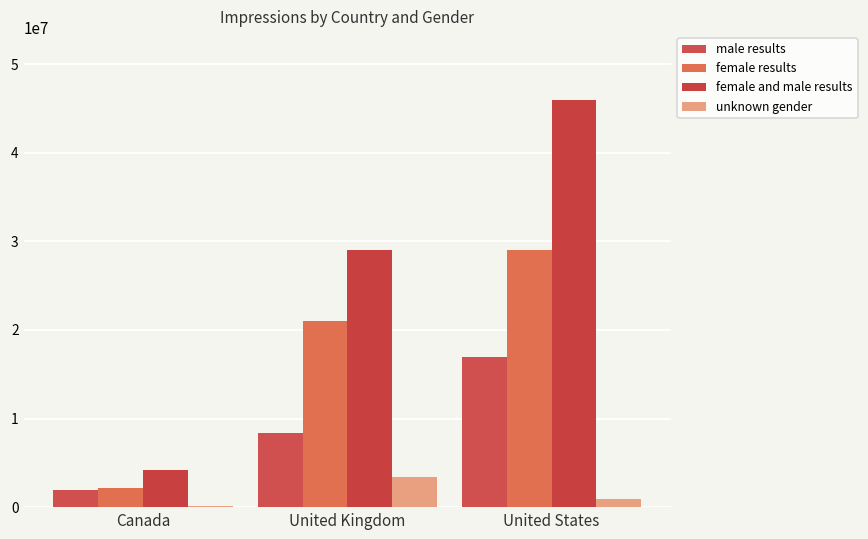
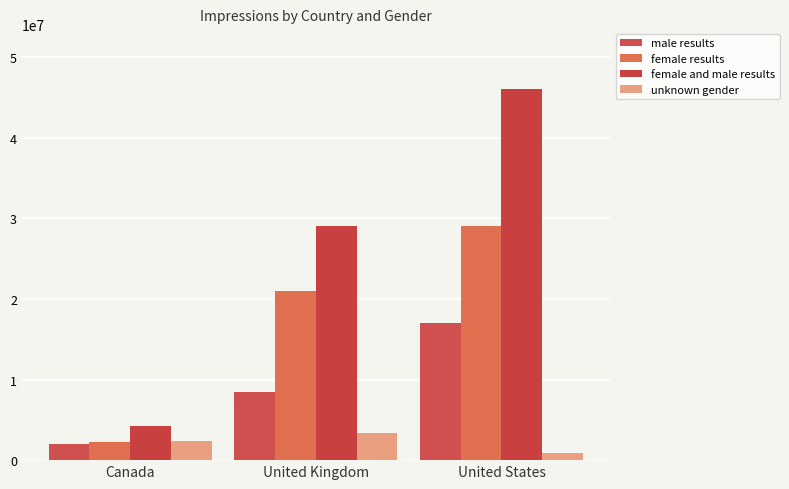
unknown gender, Canada: 0 -> 2000000
